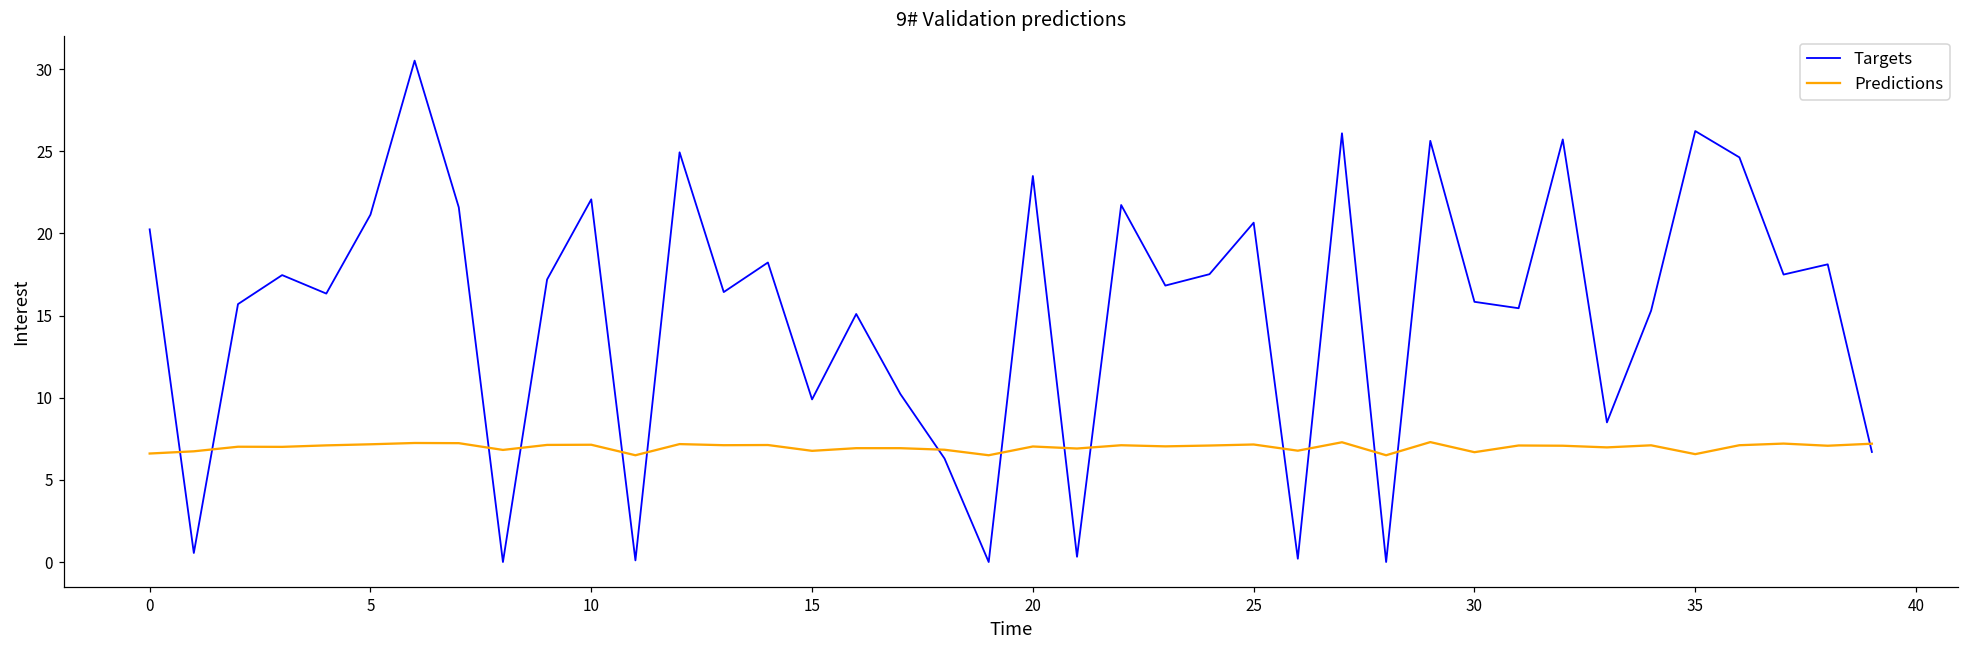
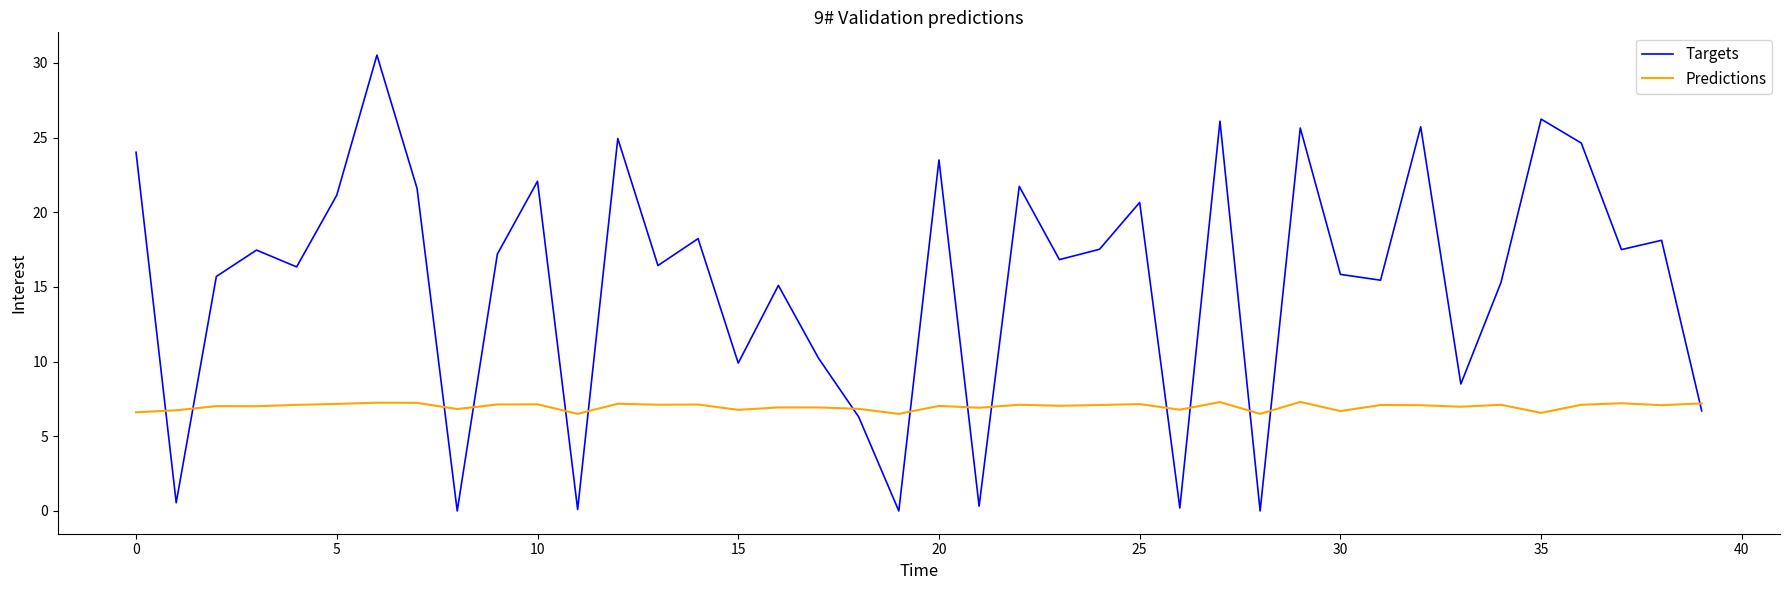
Targets, 0: 20.3 -> 24.0
